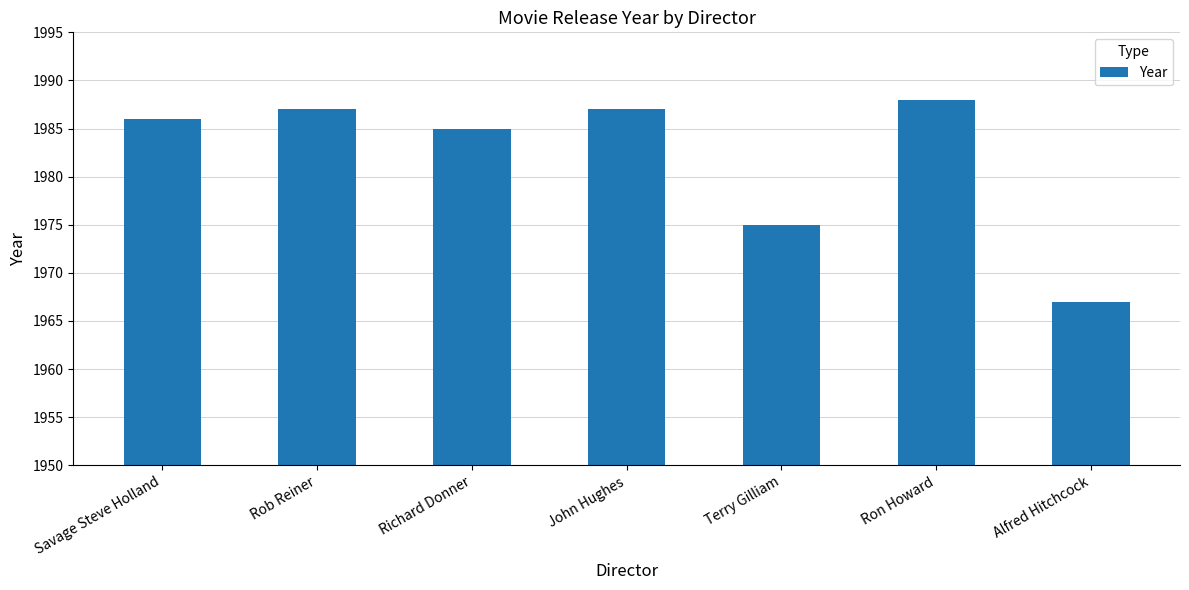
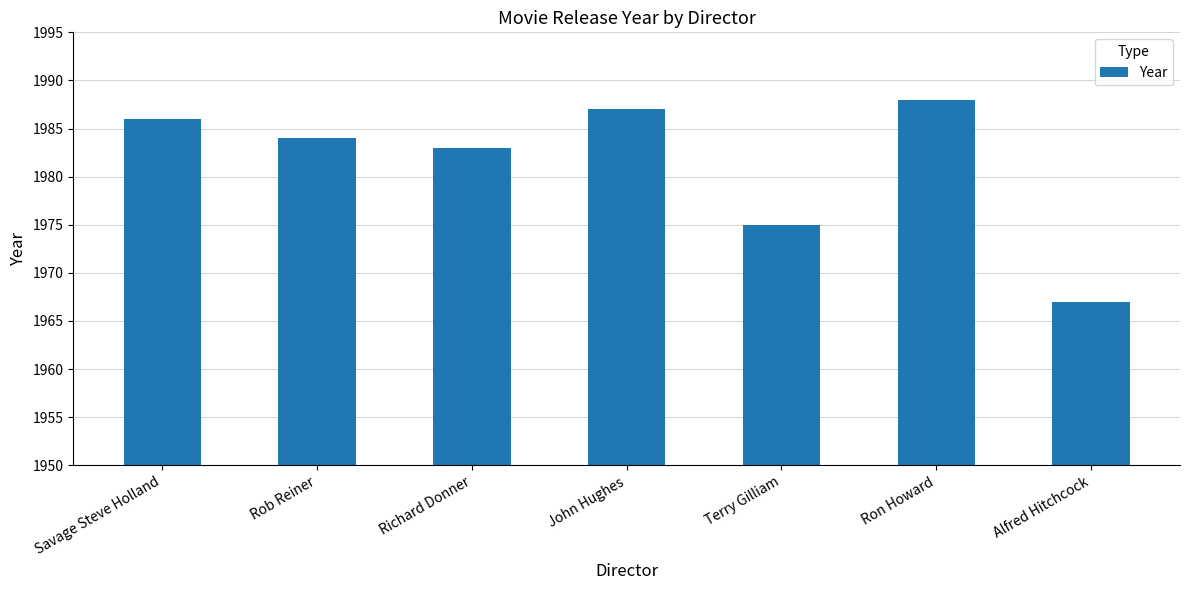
Rob Reiner: 1987 -> 1984
Richard Donner: 1985 -> 1983
